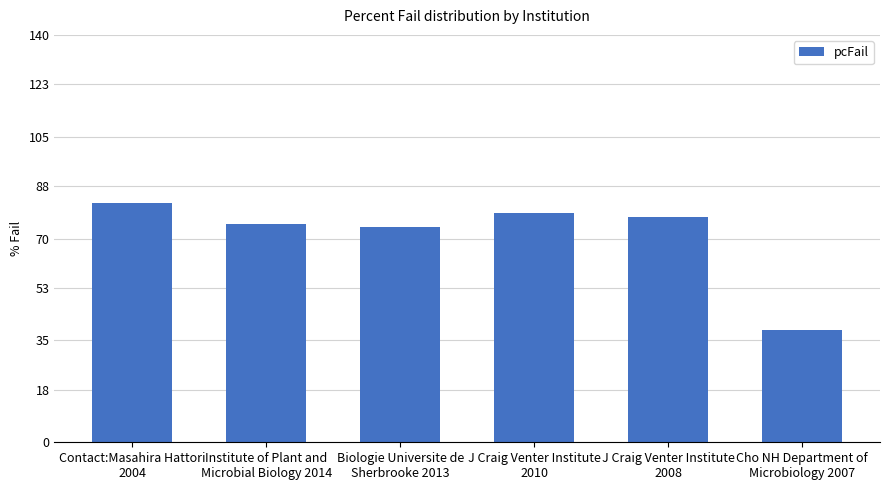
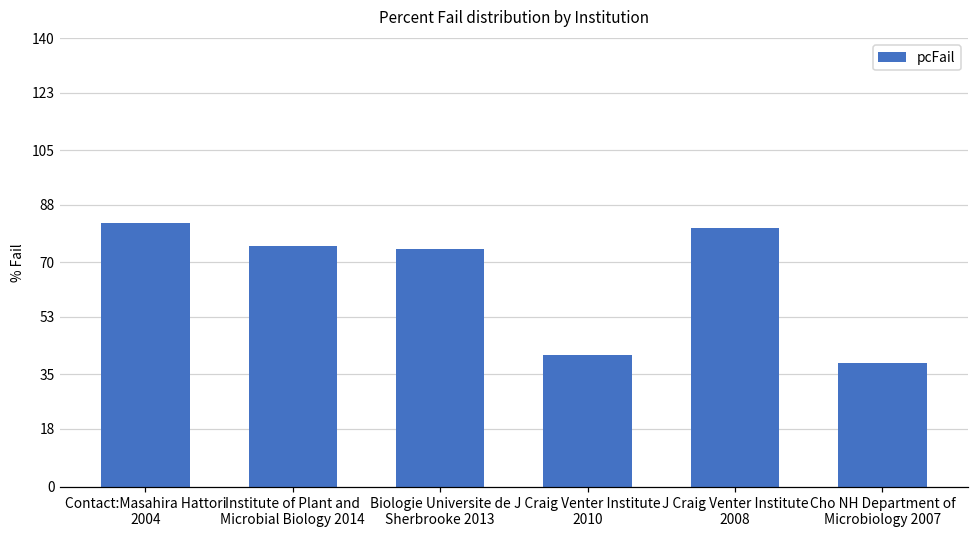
J Craig Venter Institute 2010: 79 -> 41
J Craig Venter Institute 2008: 77 -> 81
